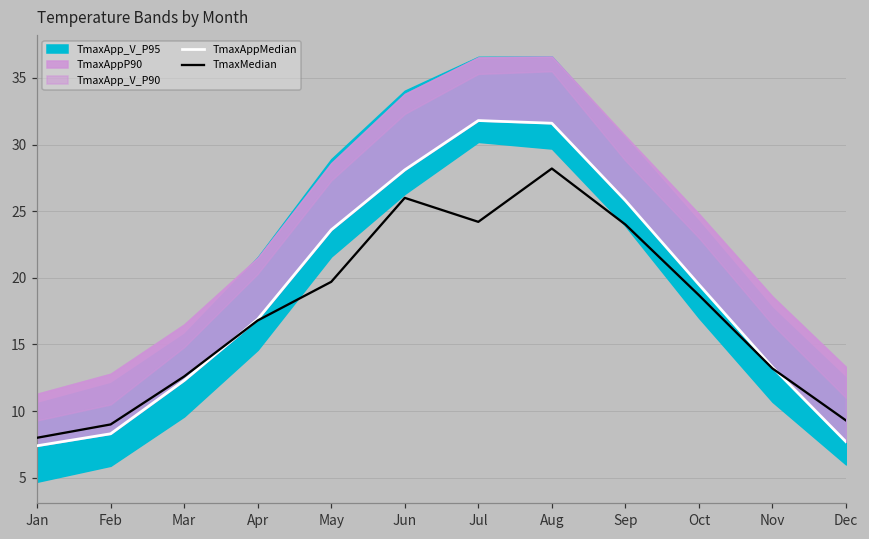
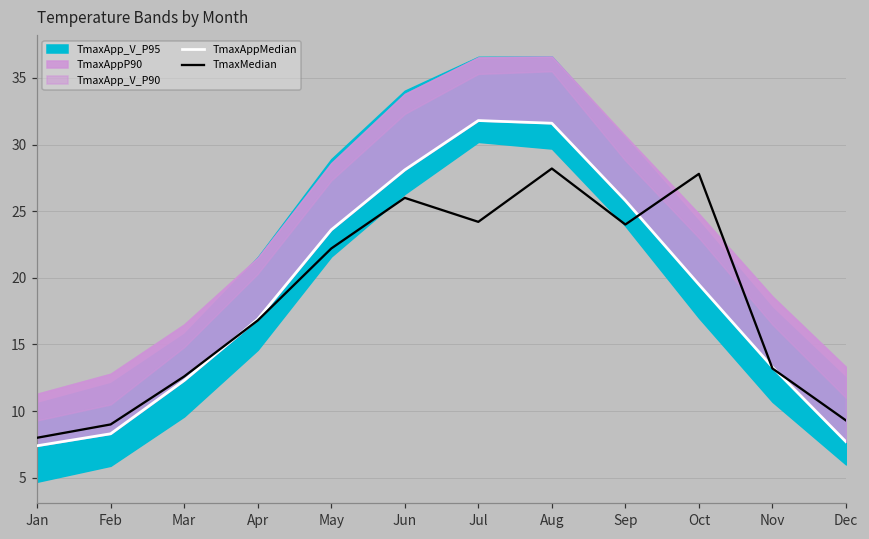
TmaxMedian, May: 19.7 -> 22.2
TmaxMedian, Oct: 18.7 -> 27.8
